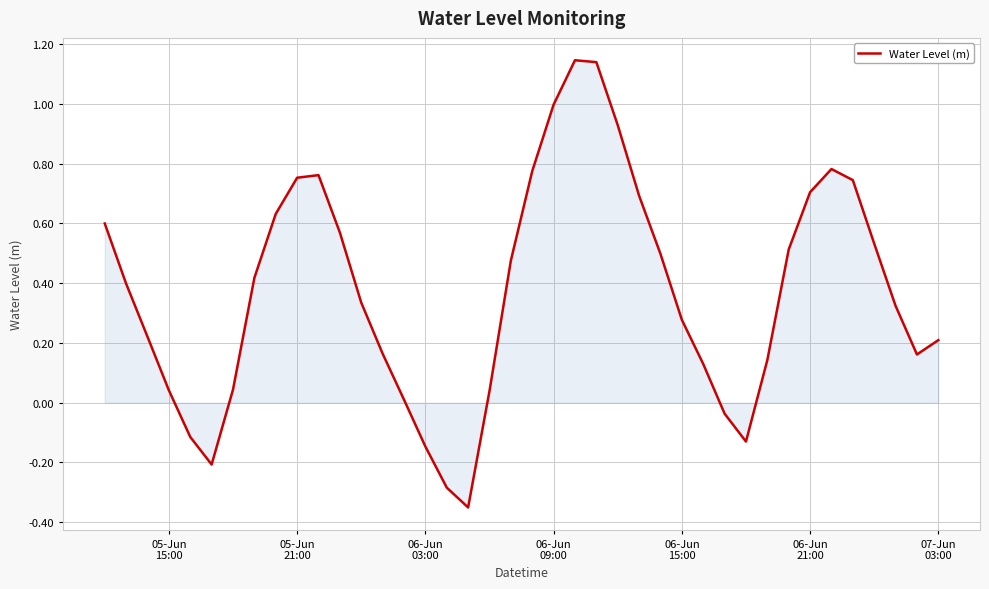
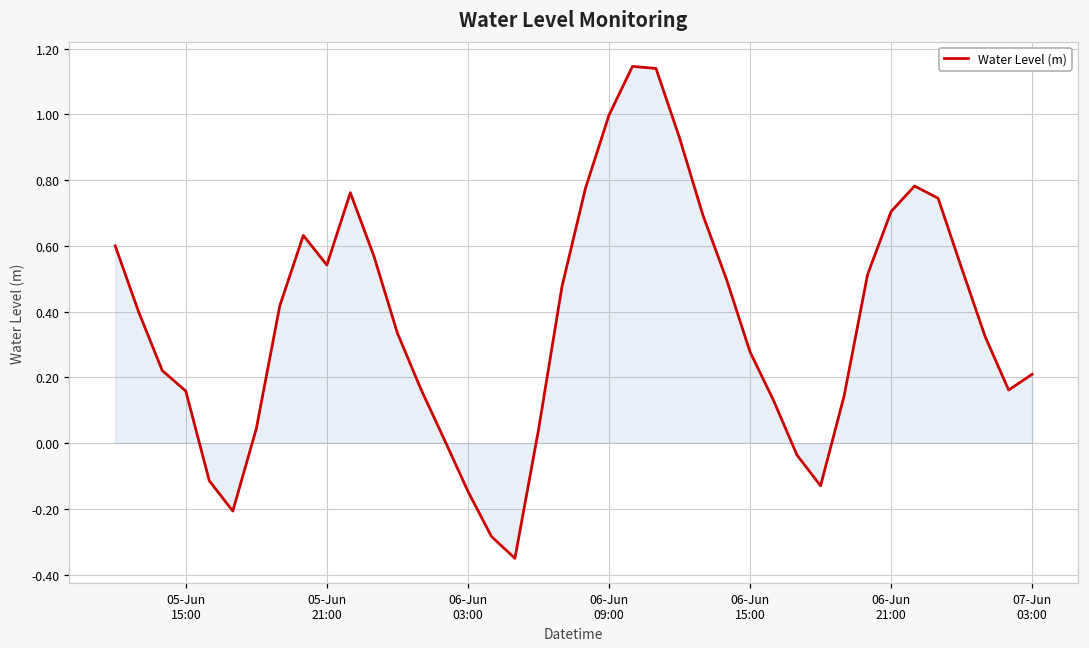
Water Level (m), 05-Jun 15:00: 0.04 -> 0.16
Water Level (m), 05-Jun 21:00: 0.75 -> 0.54
